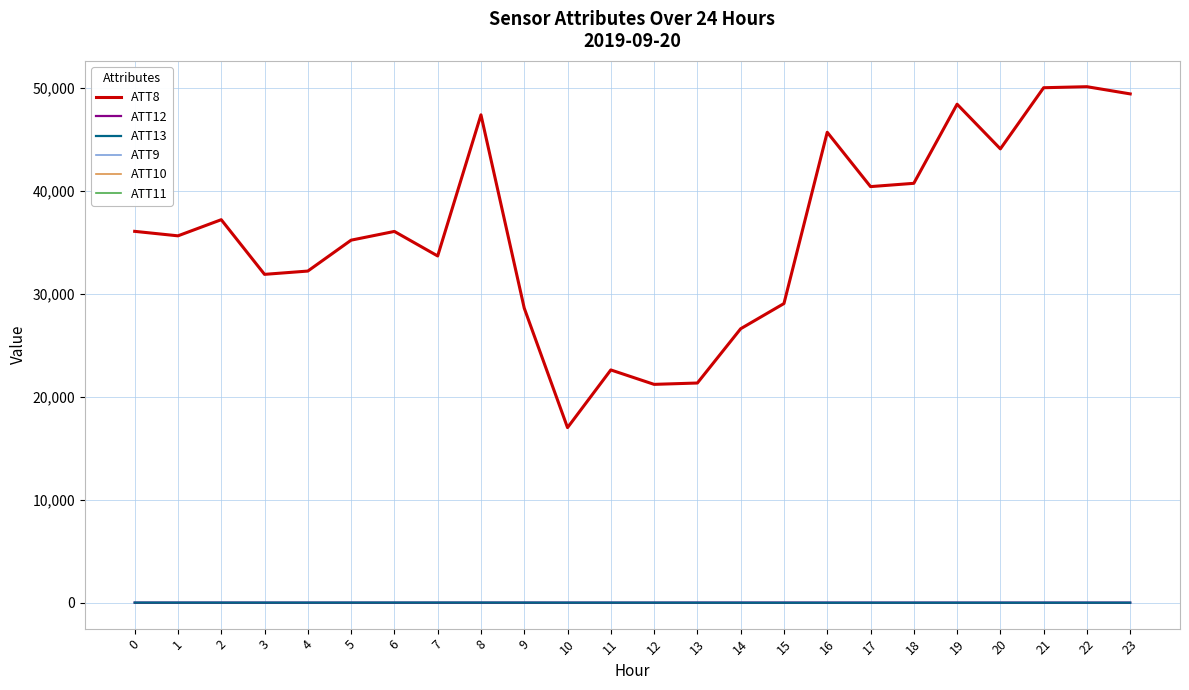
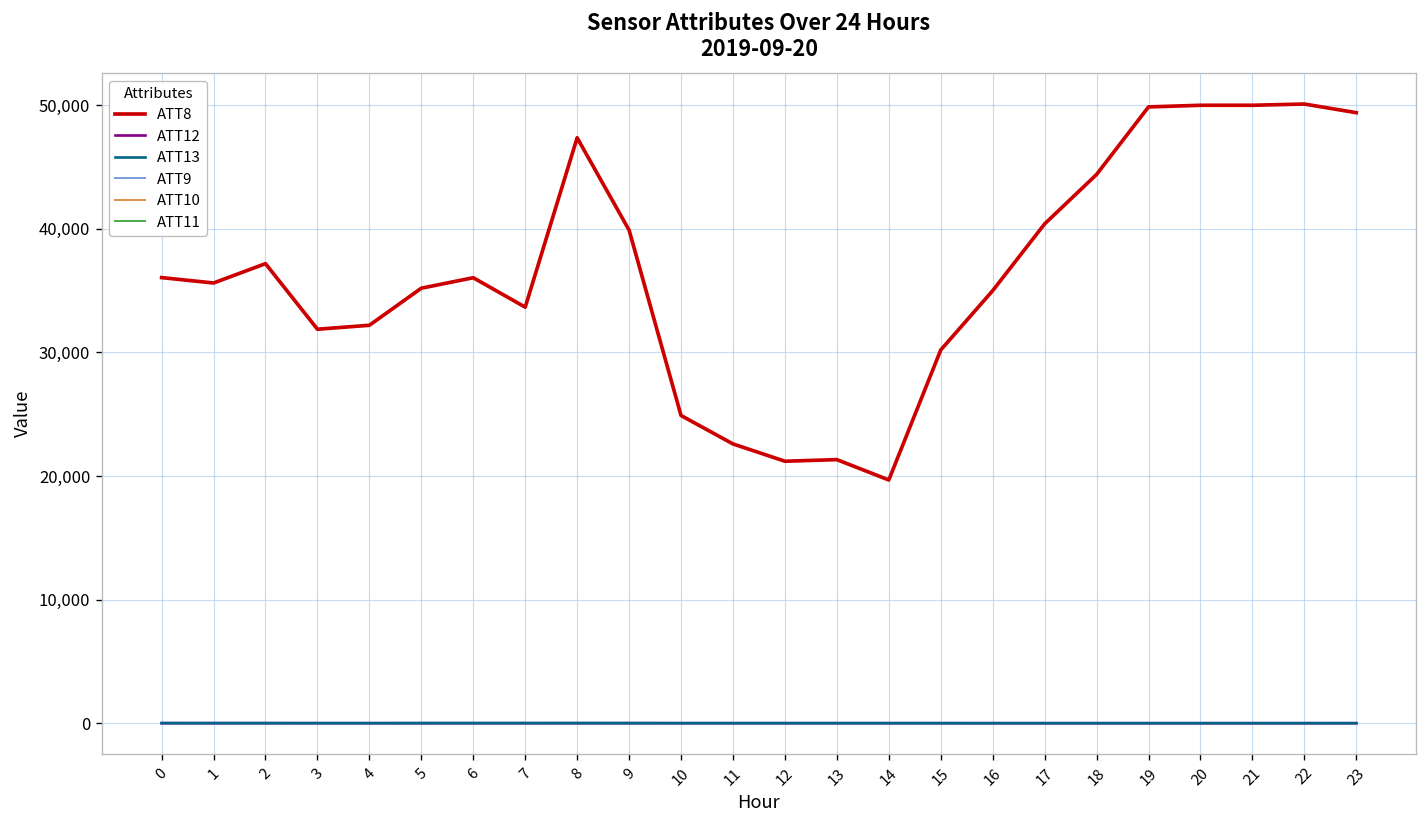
ATT8, 9: 28,600 -> 39,900
ATT8, 10: 17,000 -> 24,900
ATT8, 14: 26,600 -> 19,700
ATT8, 15: 29,000 -> 30,200
ATT8, 16: 45,700 -> 35,000
ATT8, 18: 40,700 -> 44,400
ATT8, 19: 48,400 -> 49,900
ATT8, 20: 44,100 -> 50,000
